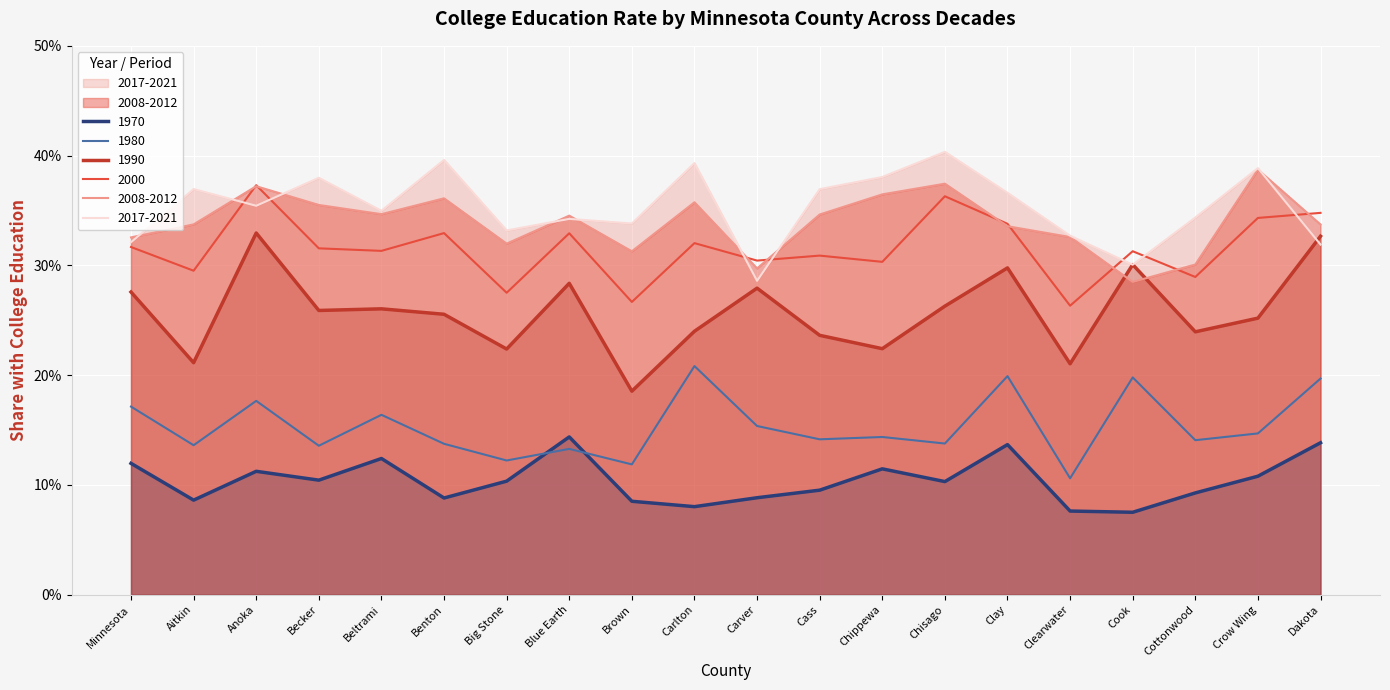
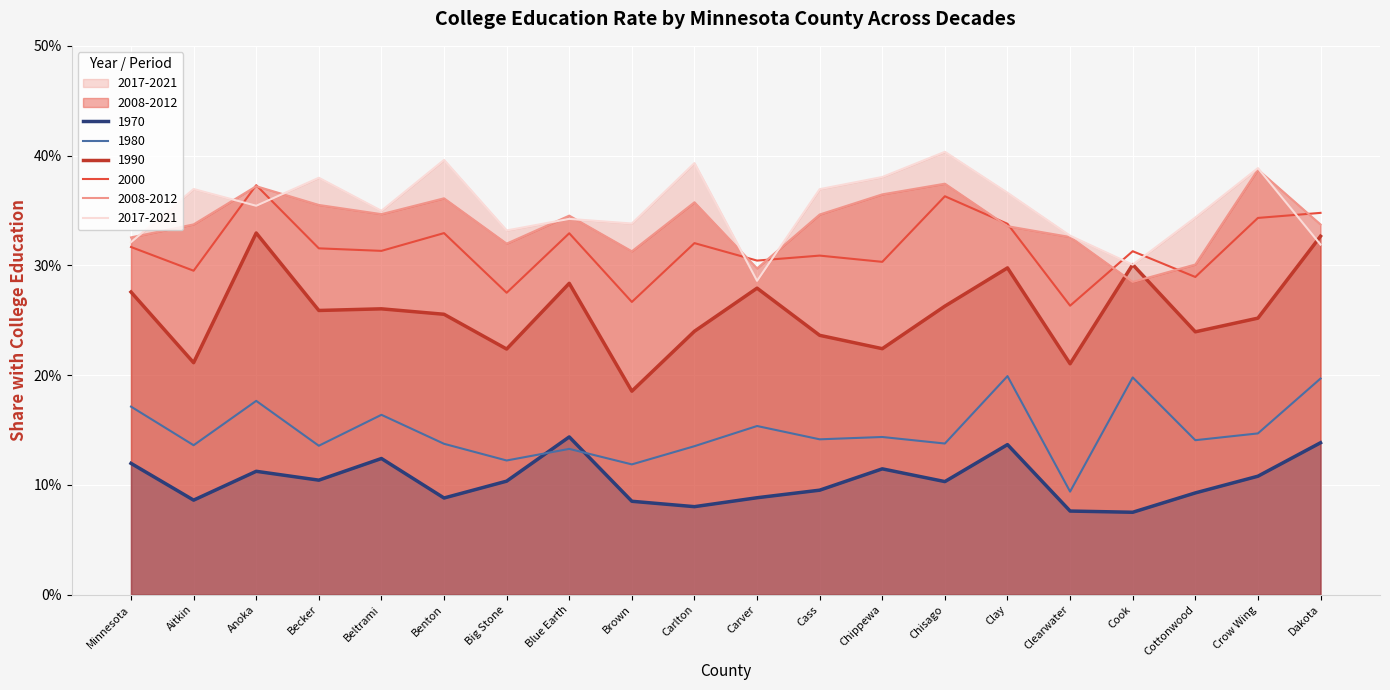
1980, Carlton: 20.8% -> 13.5%
1980, Clearwater: 10.6% -> 9.4%
